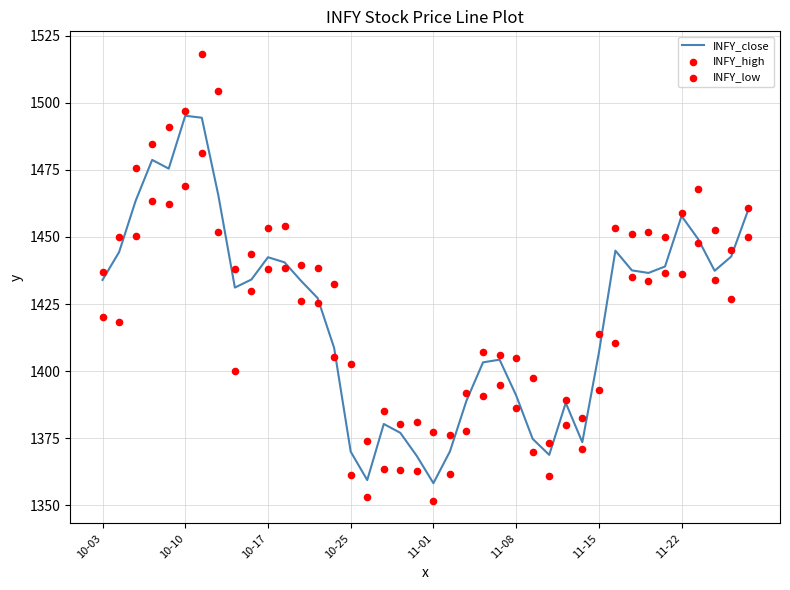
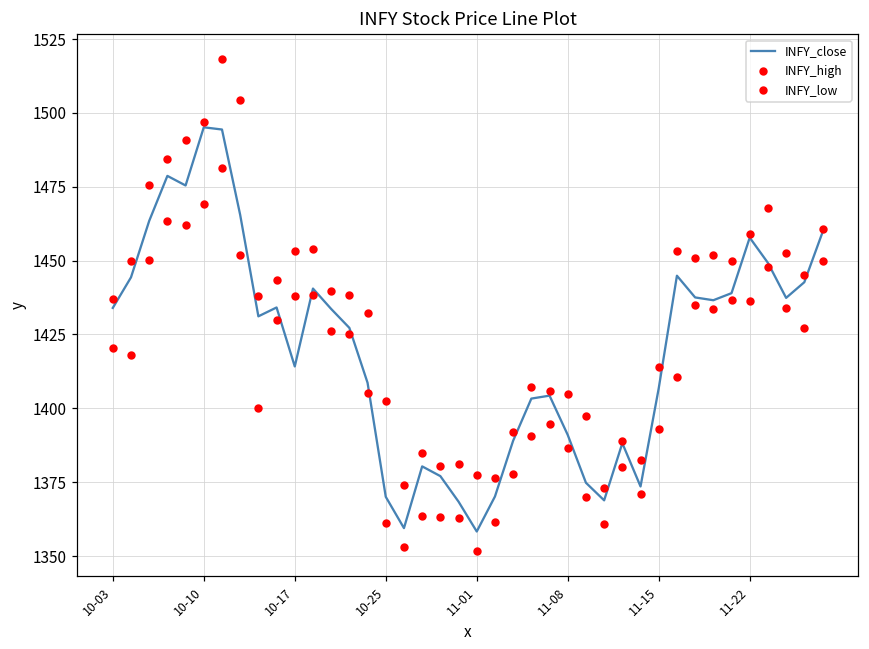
INFY_close, 10-17: 1442 -> 1414
